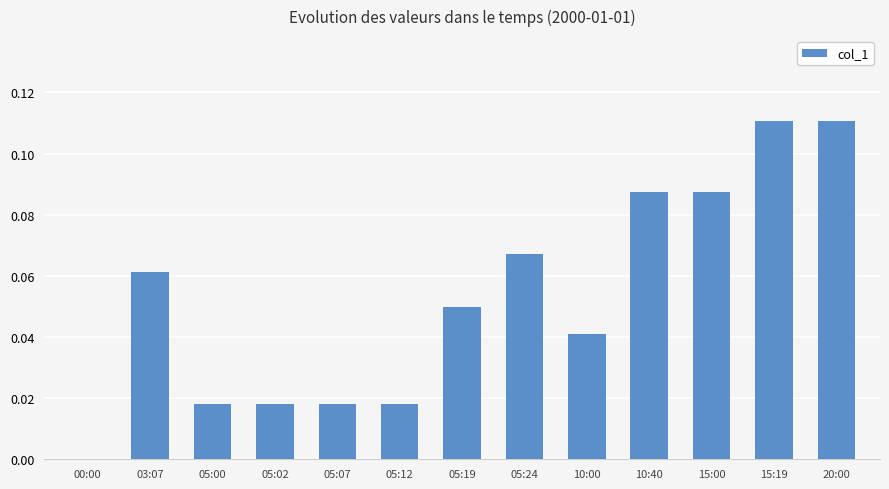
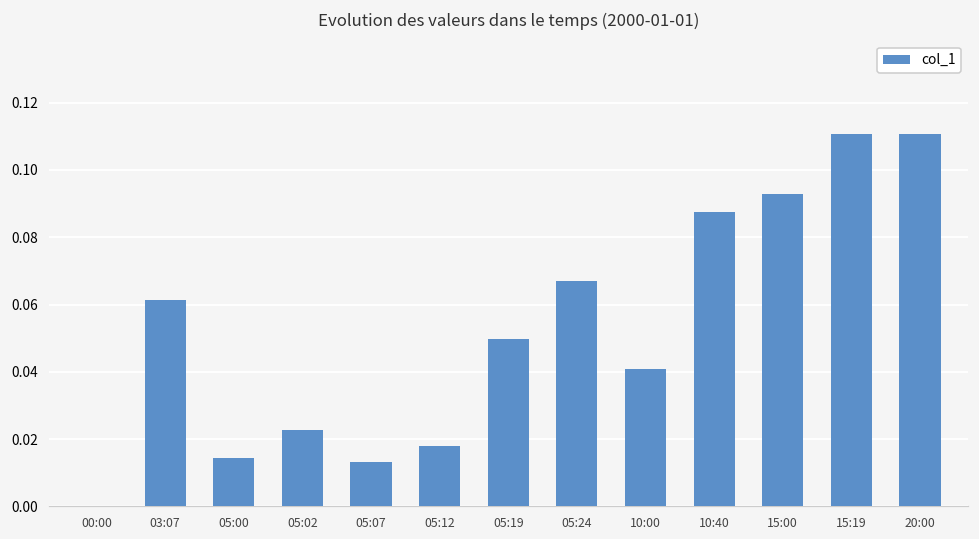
05:00: 0.018 -> 0.014
05:02: 0.018 -> 0.023
05:07: 0.018 -> 0.013
15:00: 0.087 -> 0.093
